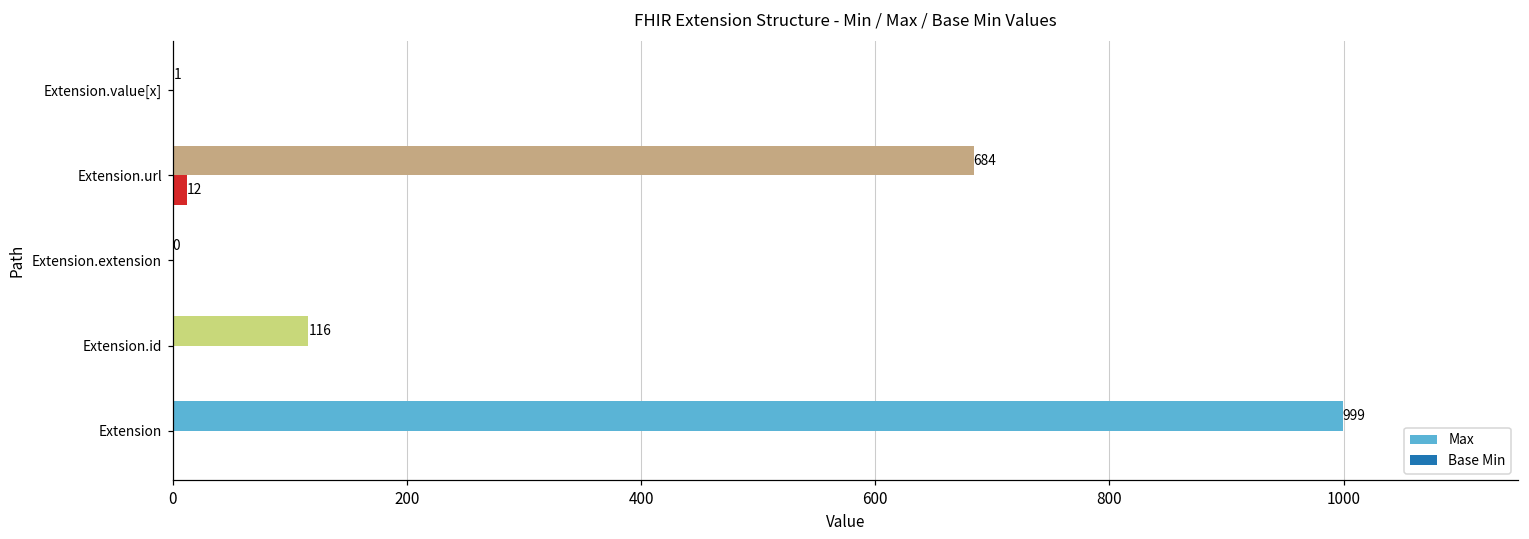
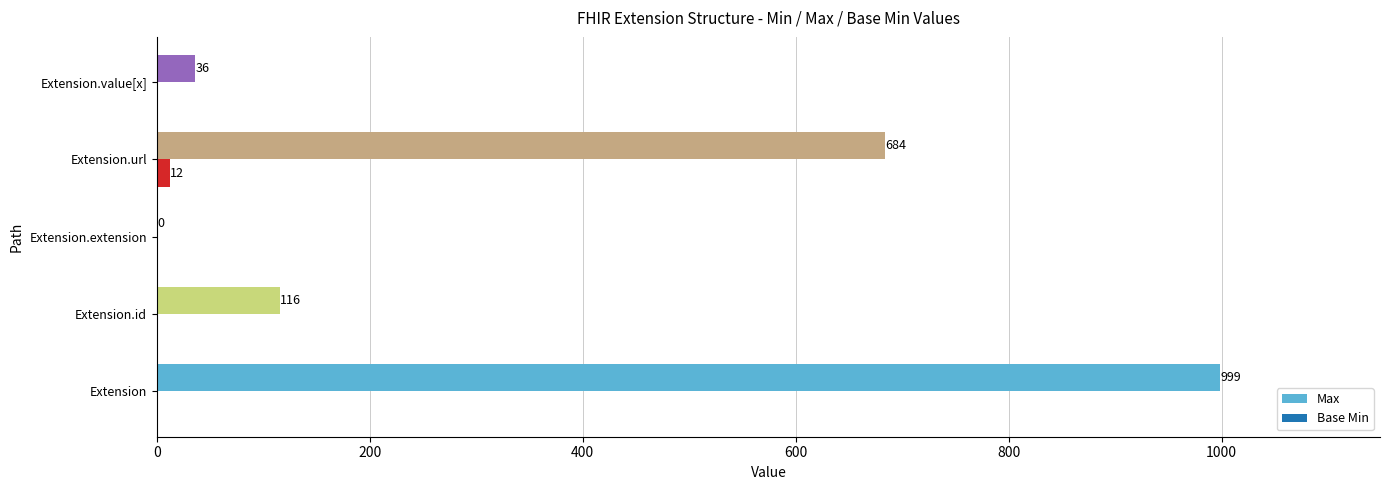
Max, Extension.value[x]: 1 -> 36
